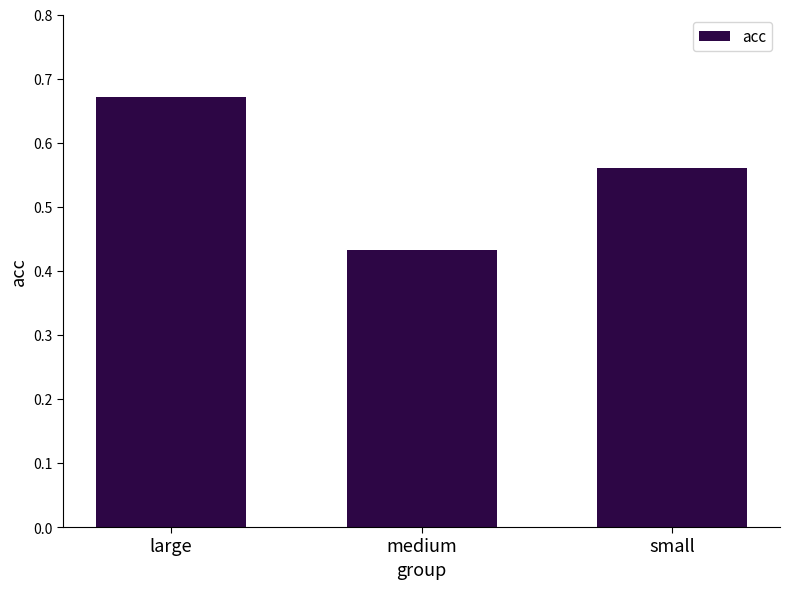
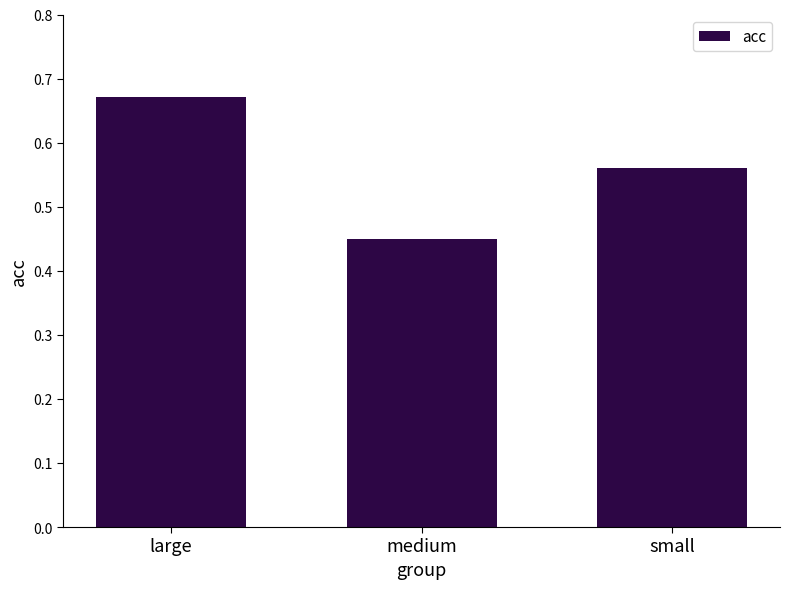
medium: 0.43 -> 0.45
